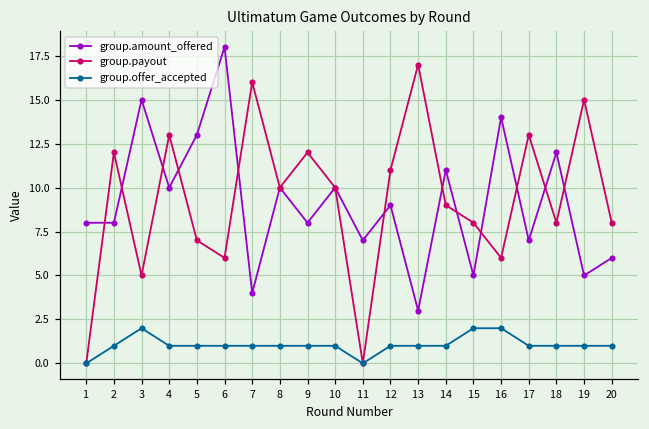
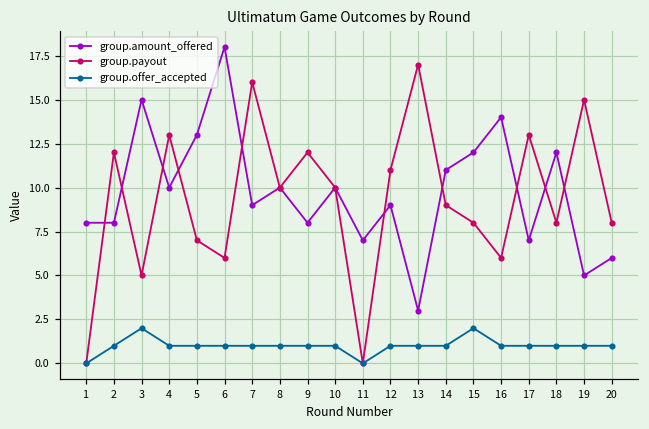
group.amount_offered, 7: 4 -> 9
group.amount_offered, 15: 5 -> 12
group.offer_accepted, 16: 2 -> 1
